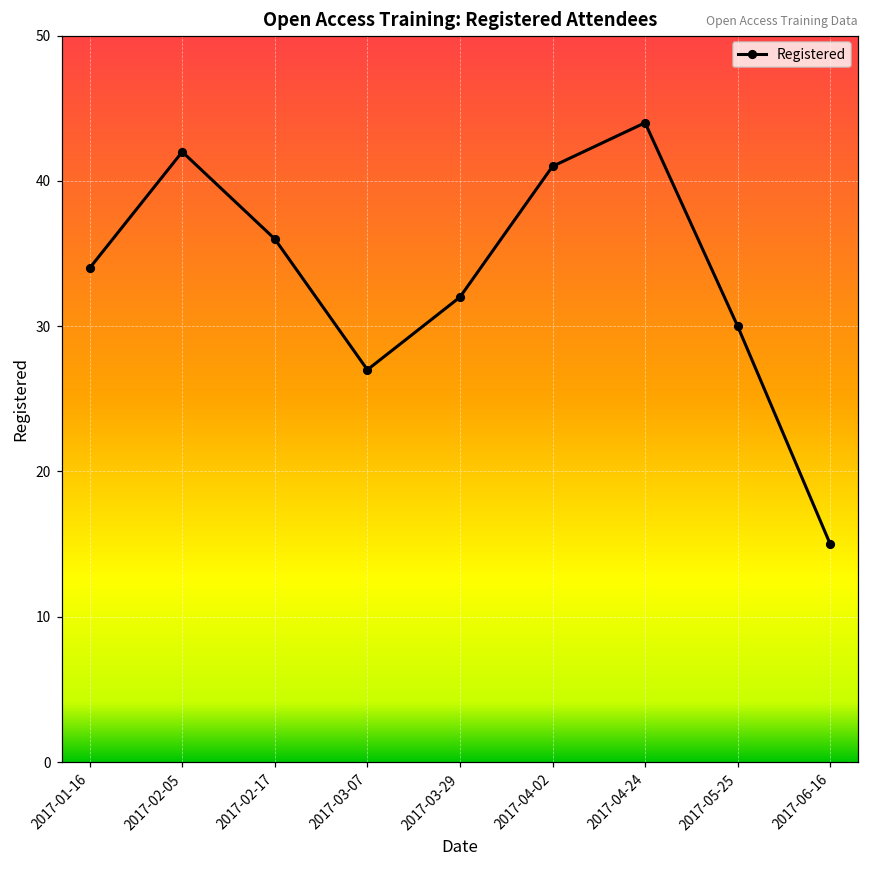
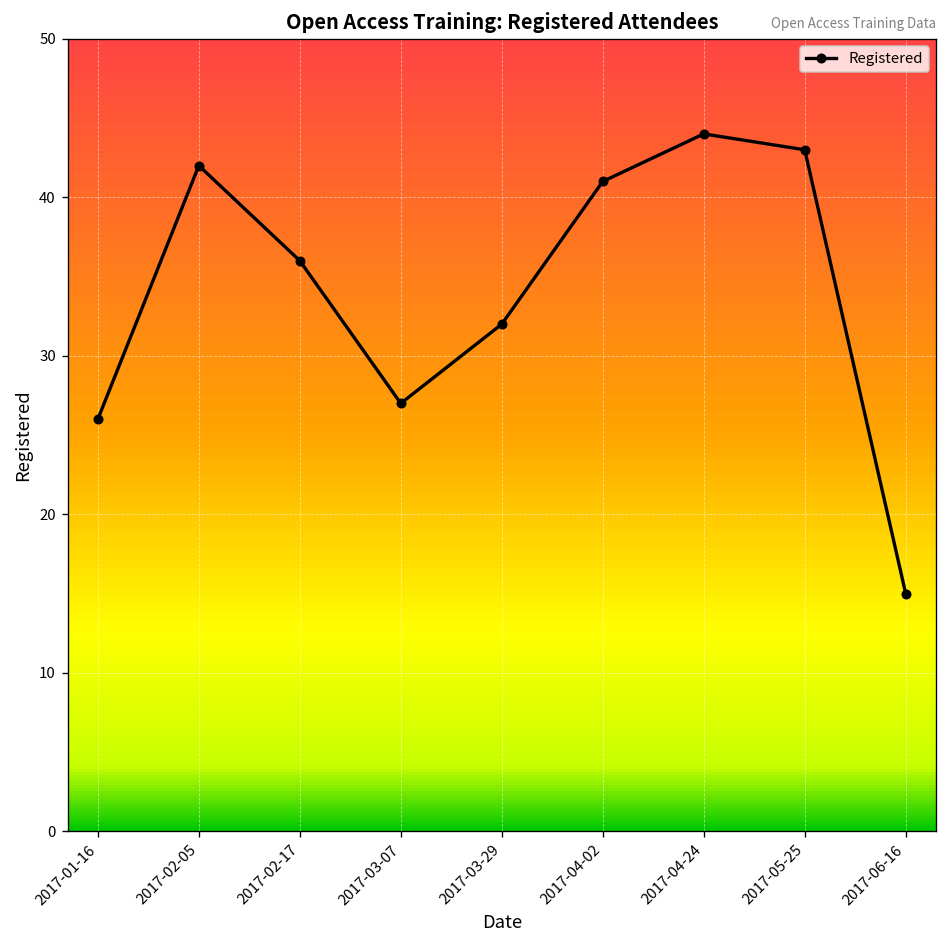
2017-01-16: 34 -> 26
2017-05-25: 30 -> 43
